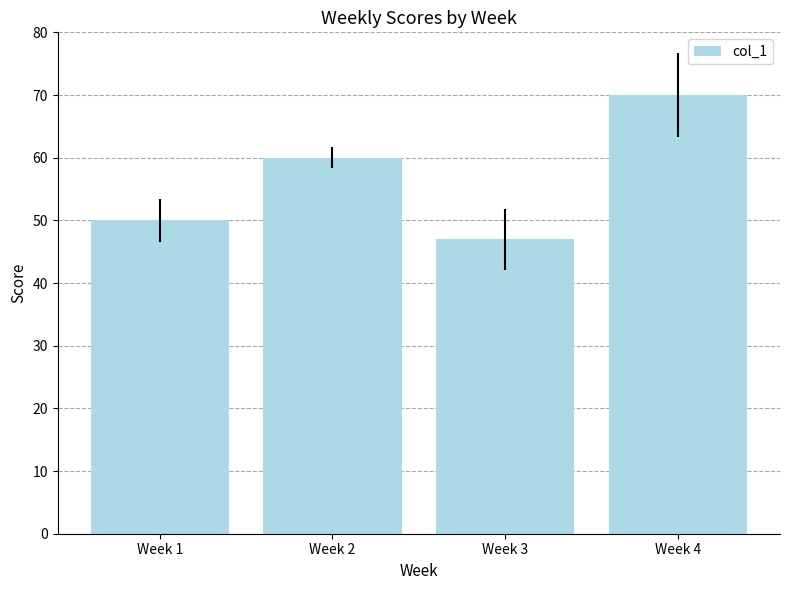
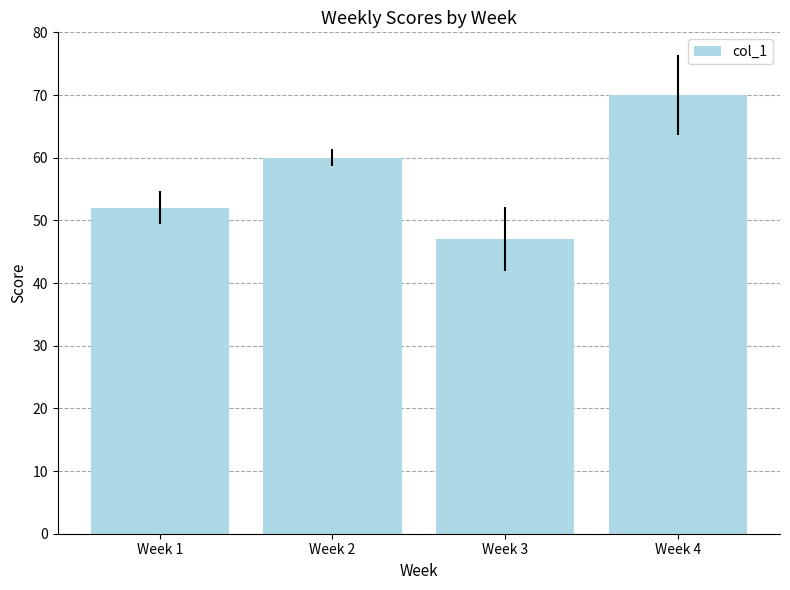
Week 1: 50 -> 52
